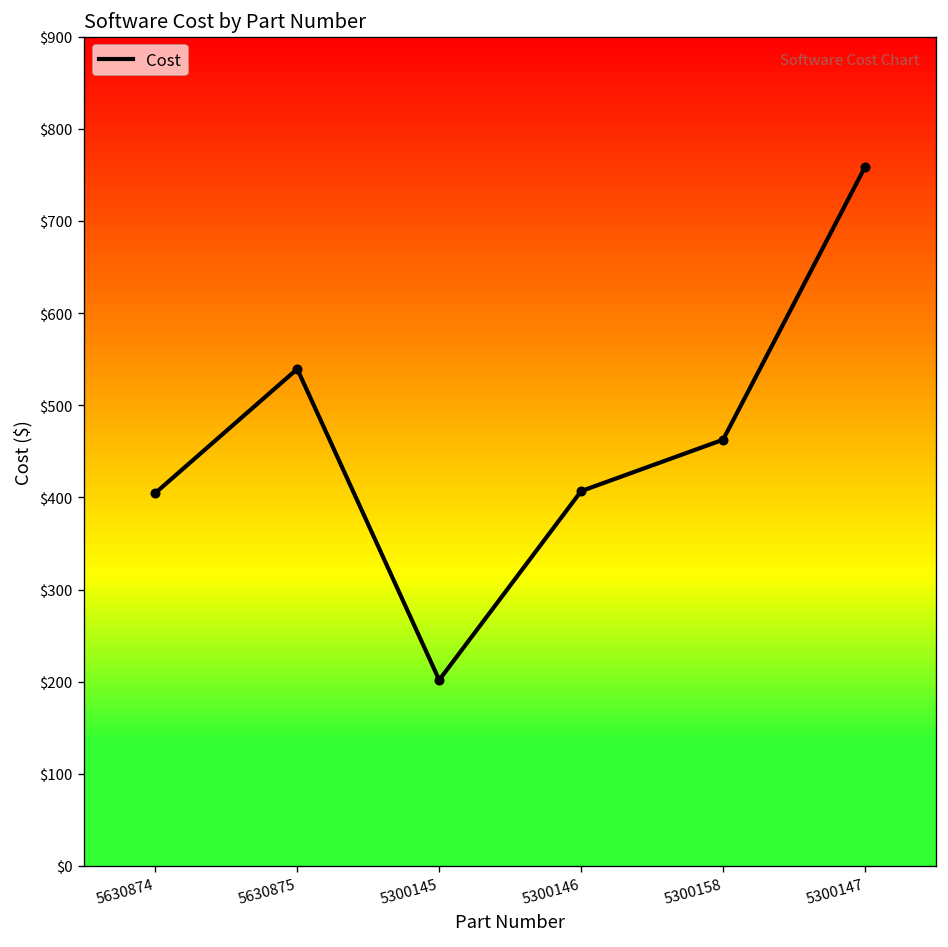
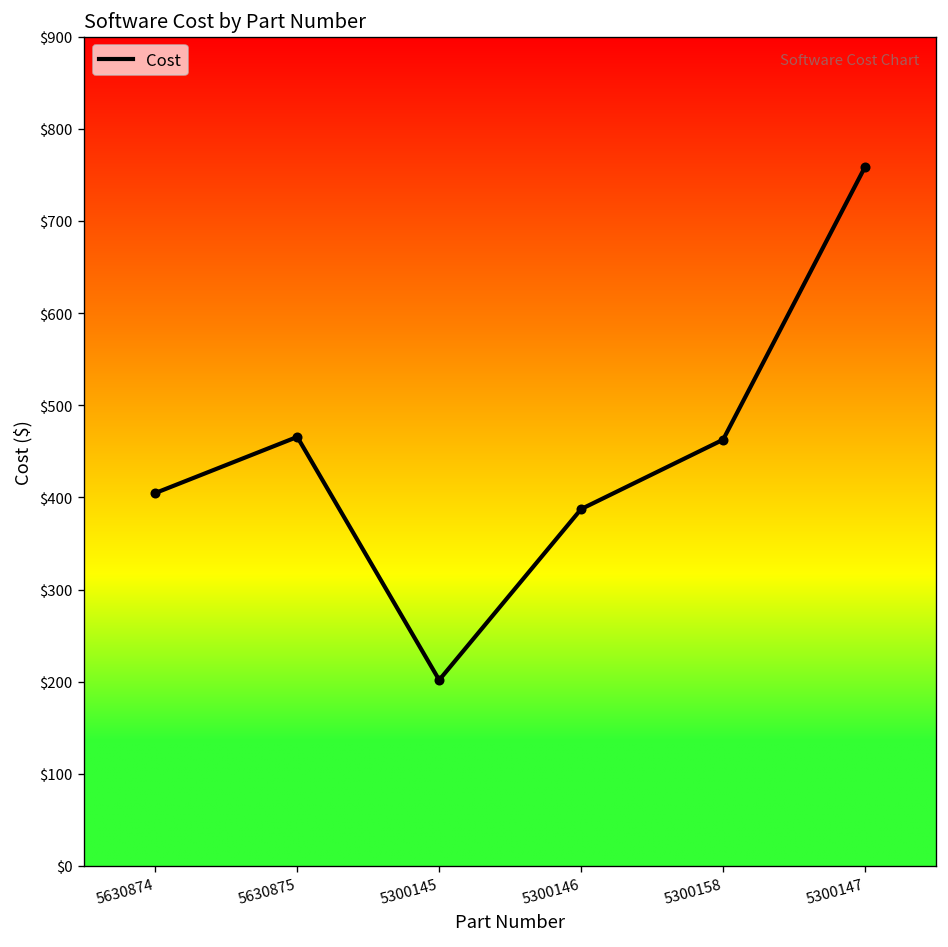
5630875: $540 -> $470
5300146: $410 -> $390
